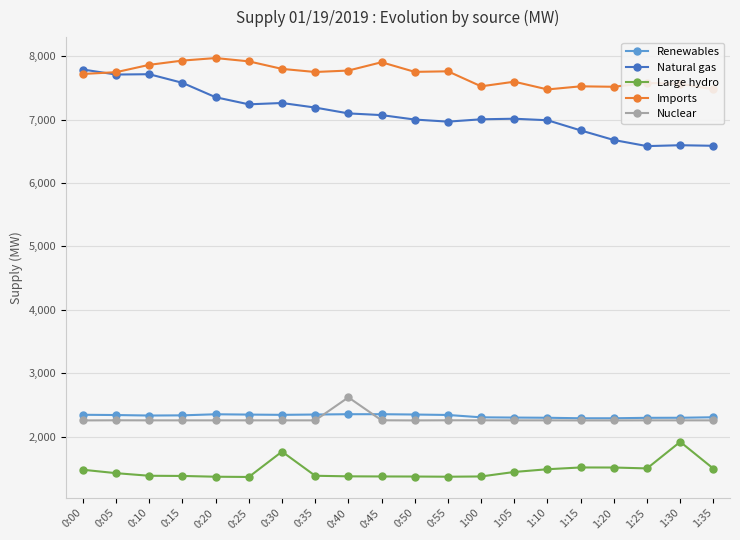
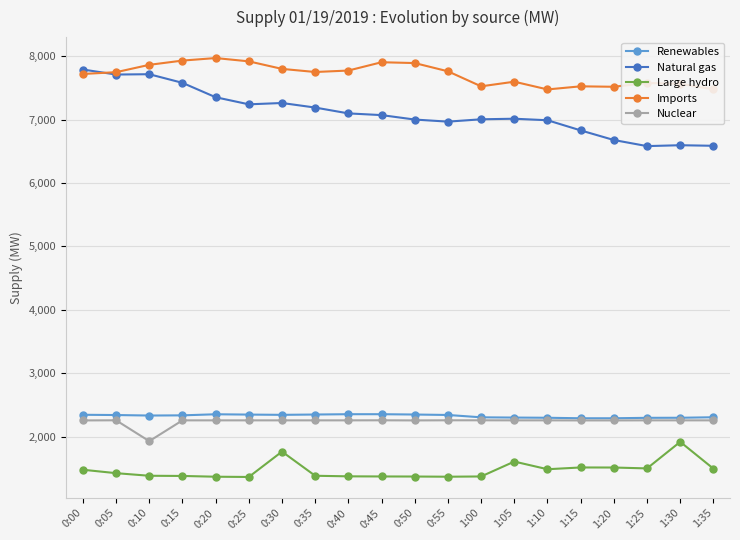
Nuclear, 0:10: 2,300 -> 1,900
Nuclear, 0:40: 2,600 -> 2,300
Imports, 0:50: 7,800 -> 7,900
Large hydro, 1:05: 1,400 -> 1,600
